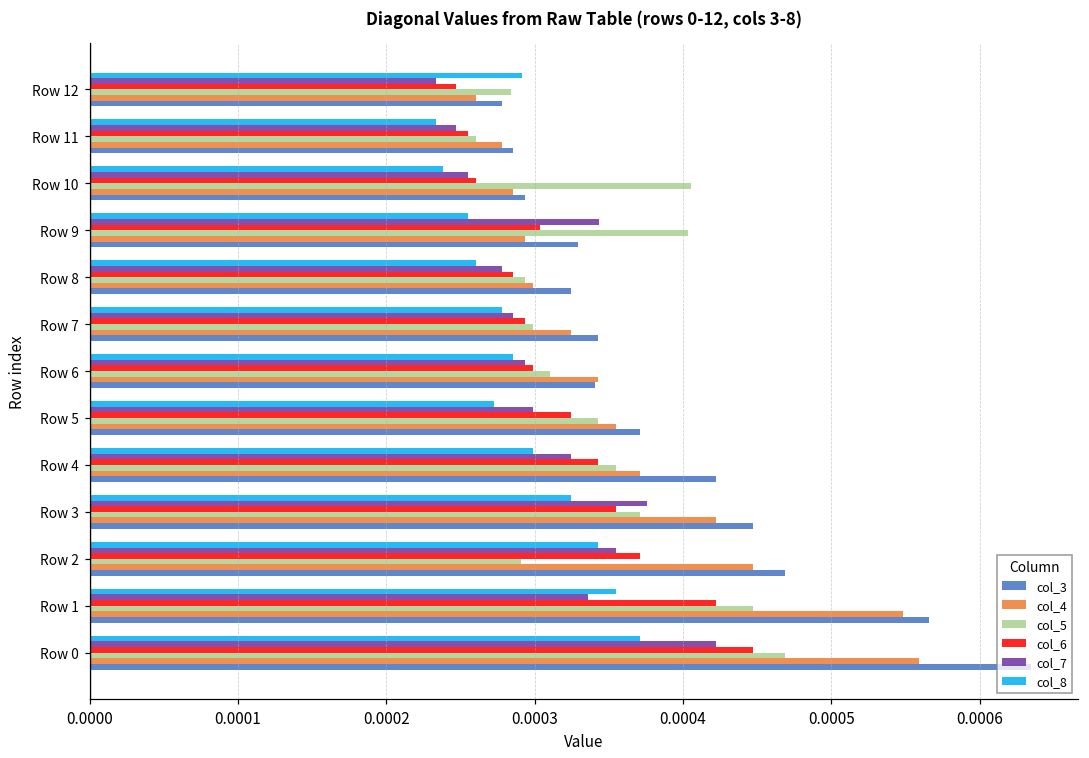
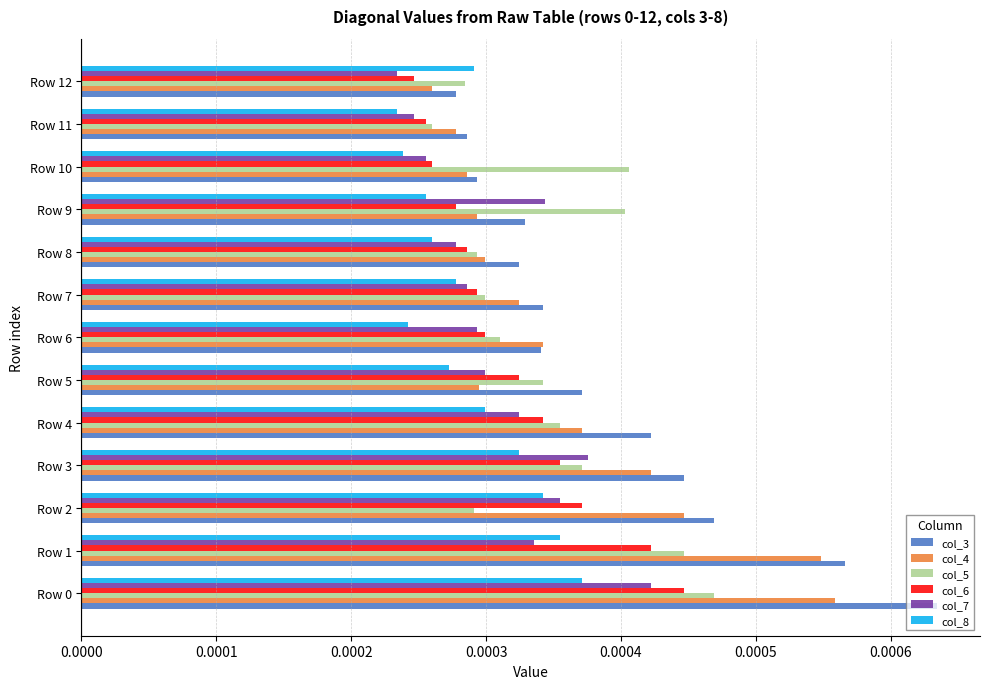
col_6, Row 9: 0.000304 -> 0.000278
col_8, Row 6: 0.000286 -> 0.000242
col_4, Row 5: 0.000355 -> 0.000295
